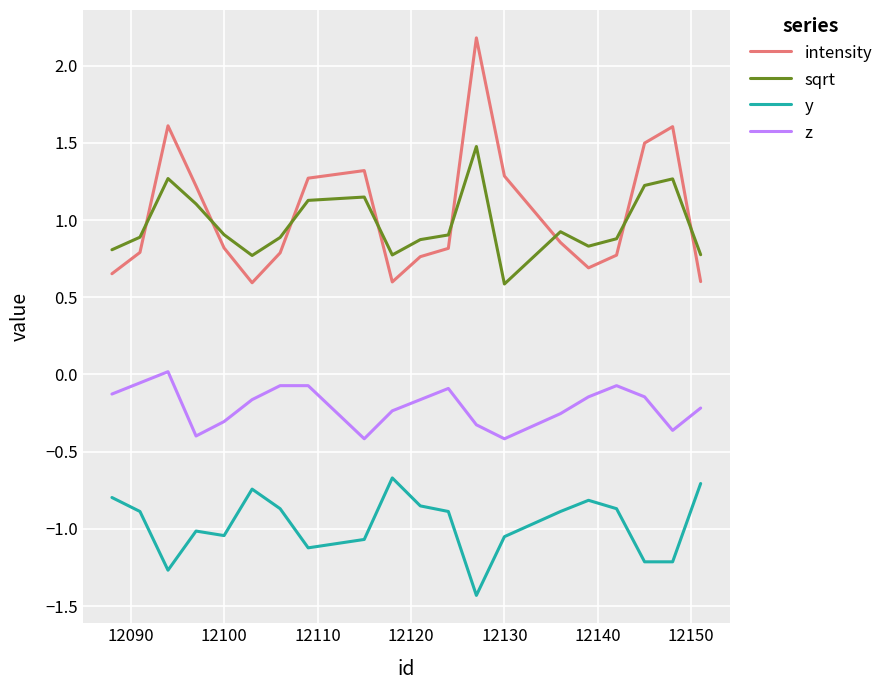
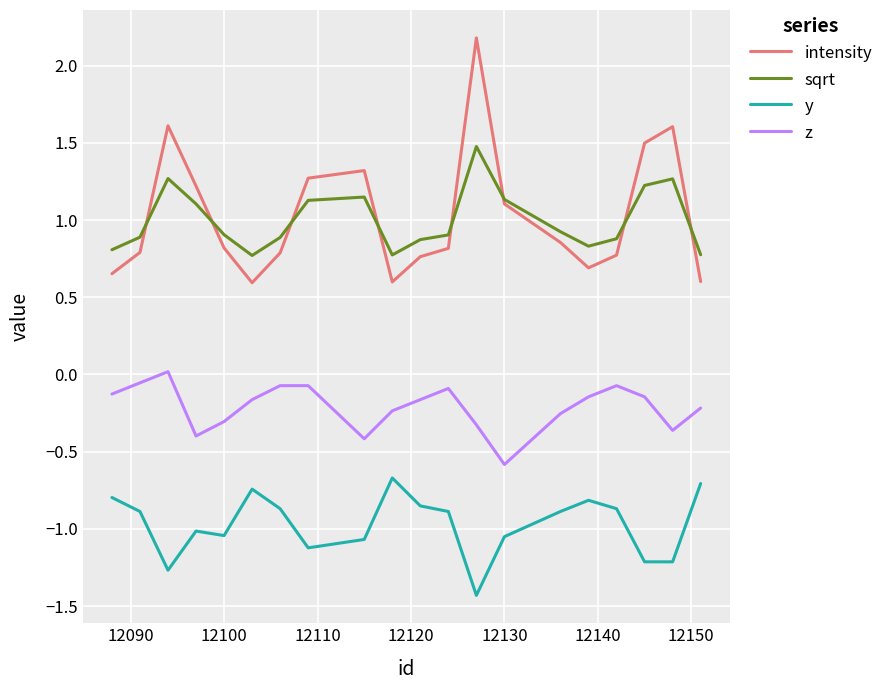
intensity, 12130: 1.29 -> 1.10
sqrt, 12130: 0.59 -> 1.13
z, 12130: -0.42 -> -0.58
